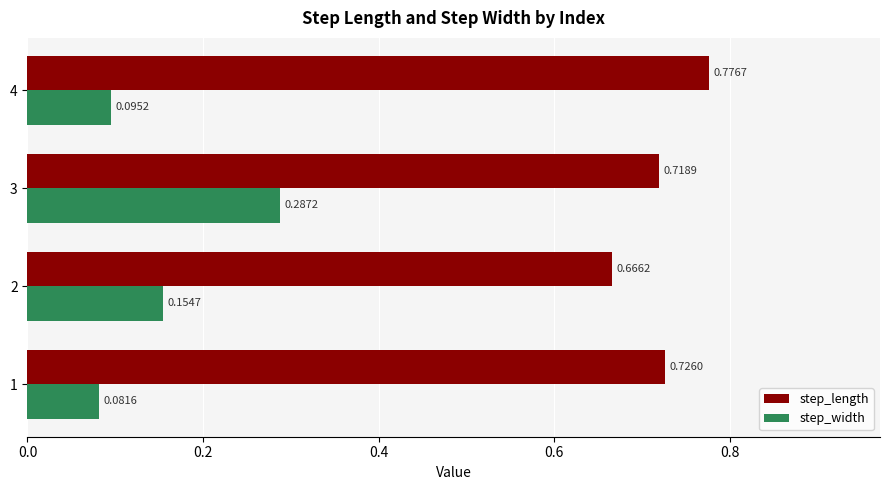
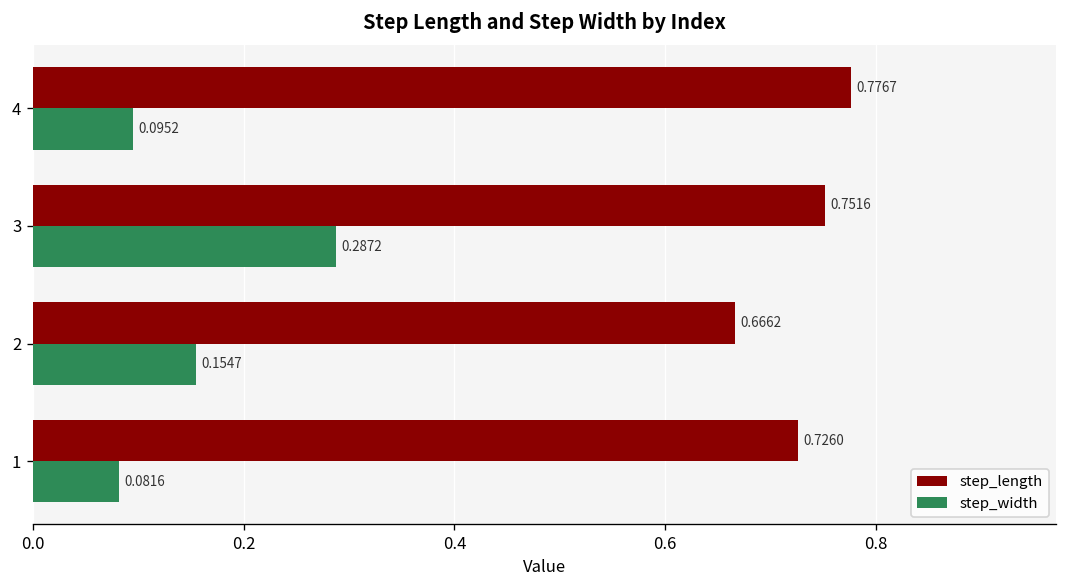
step_length, 3: 0.7189 -> 0.7516
